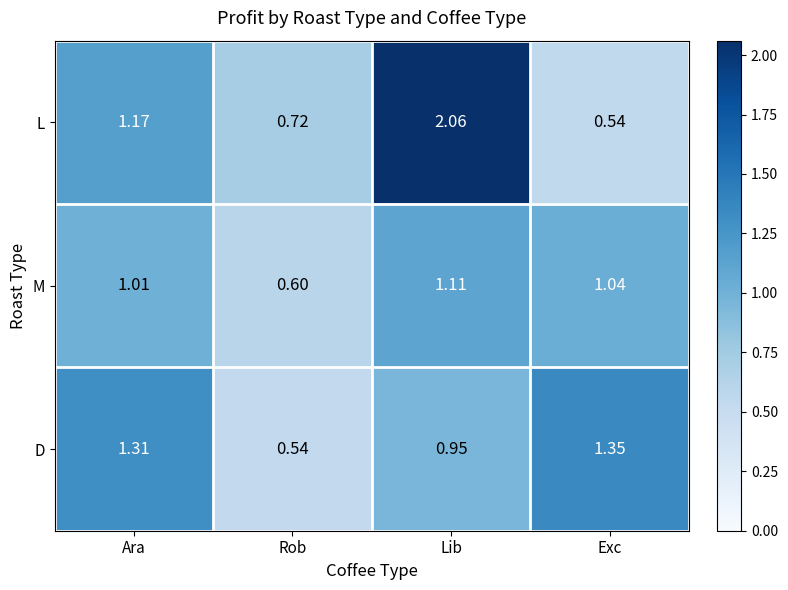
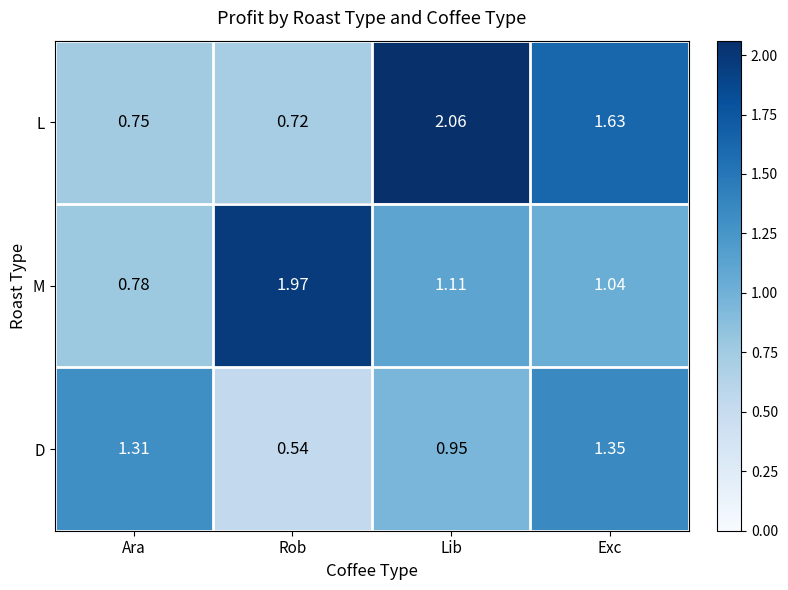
L, Ara: 1.17 -> 0.75
L, Exc: 0.54 -> 1.63
M, Ara: 1.01 -> 0.78
M, Rob: 0.60 -> 1.97
